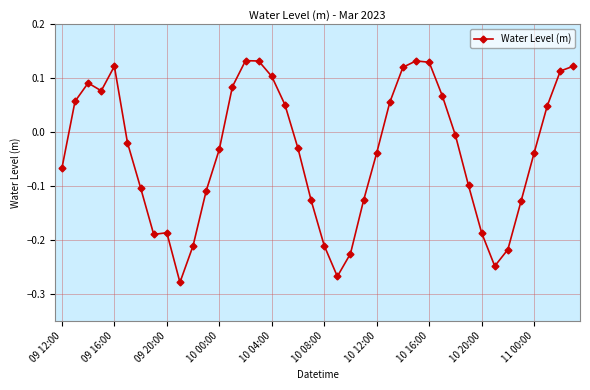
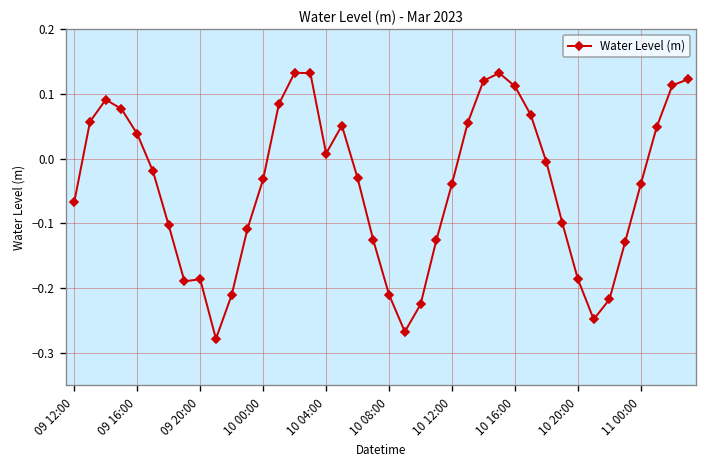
09 16:00: 0.12 -> 0.04
10 04:00: 0.10 -> 0.01
10 16:00: 0.13 -> 0.11
